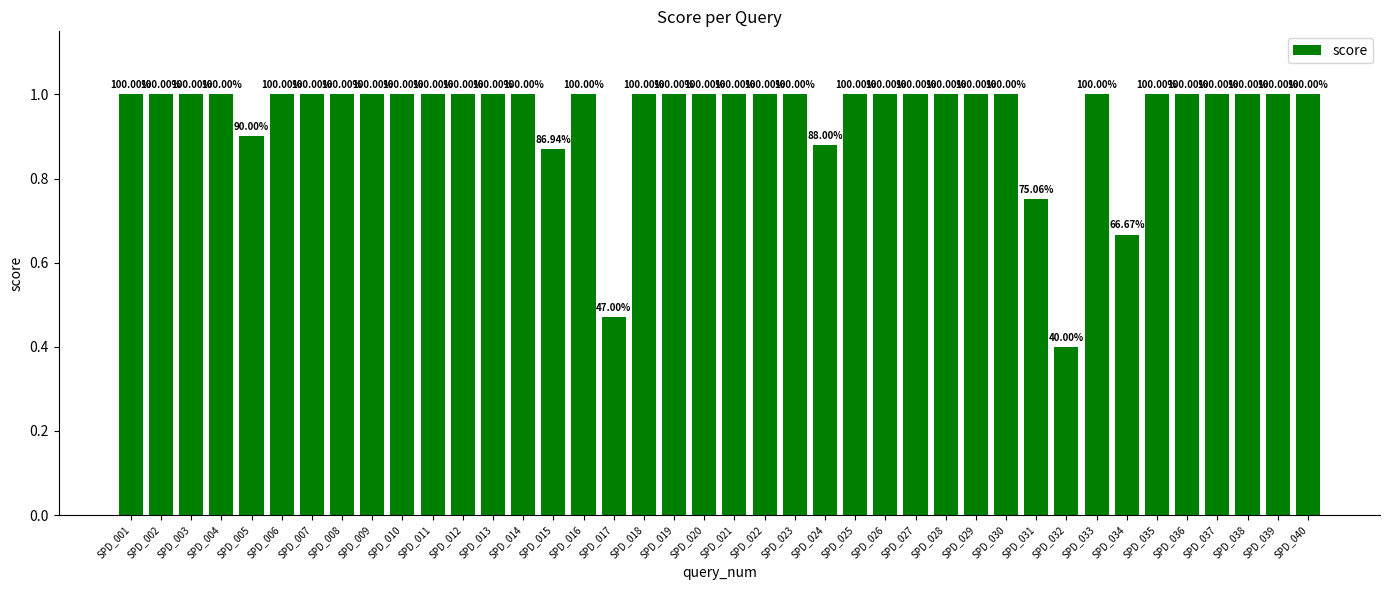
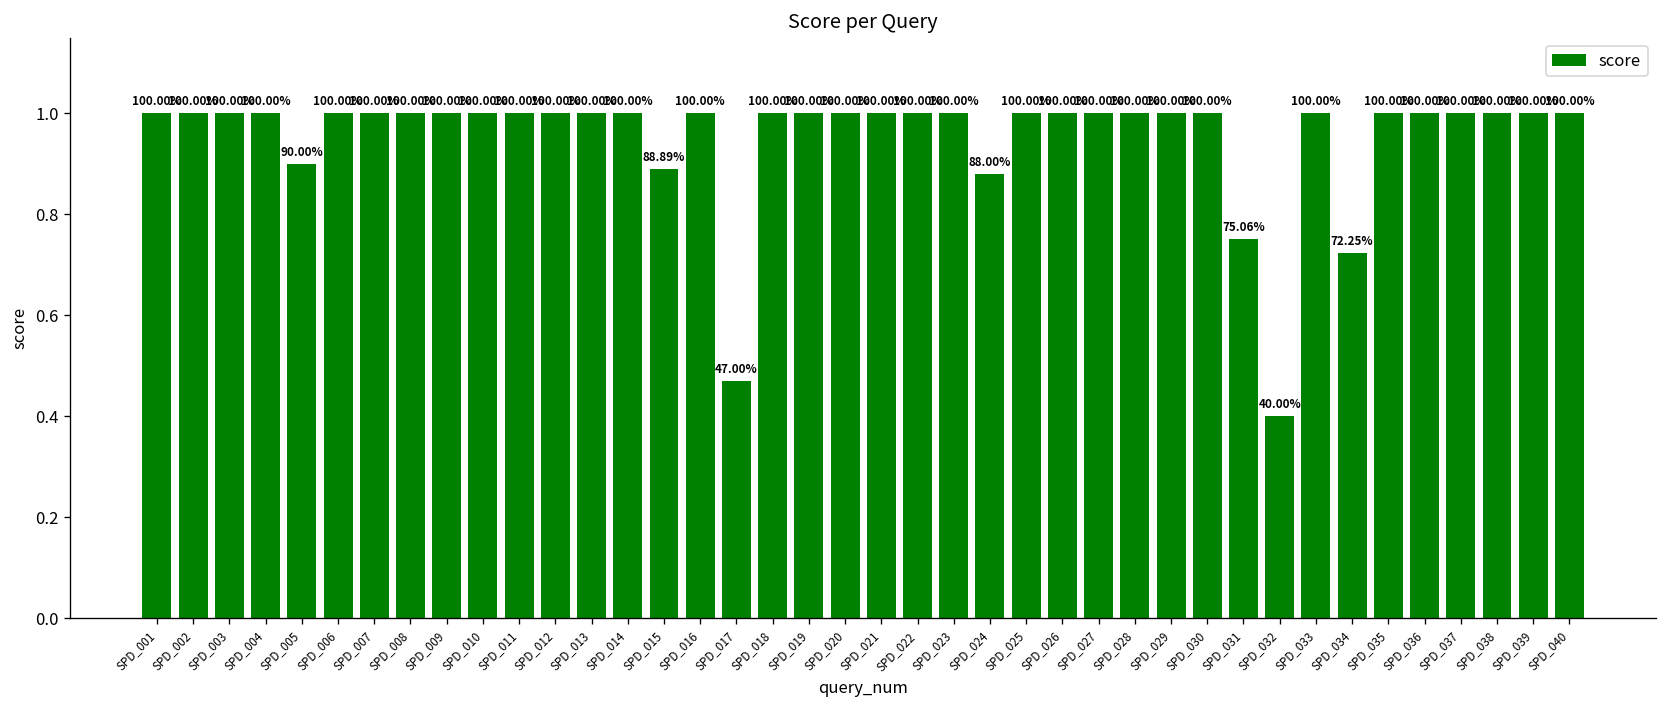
SPD_015: 86.94% -> 88.89%
SPD_034: 66.67% -> 72.25%
